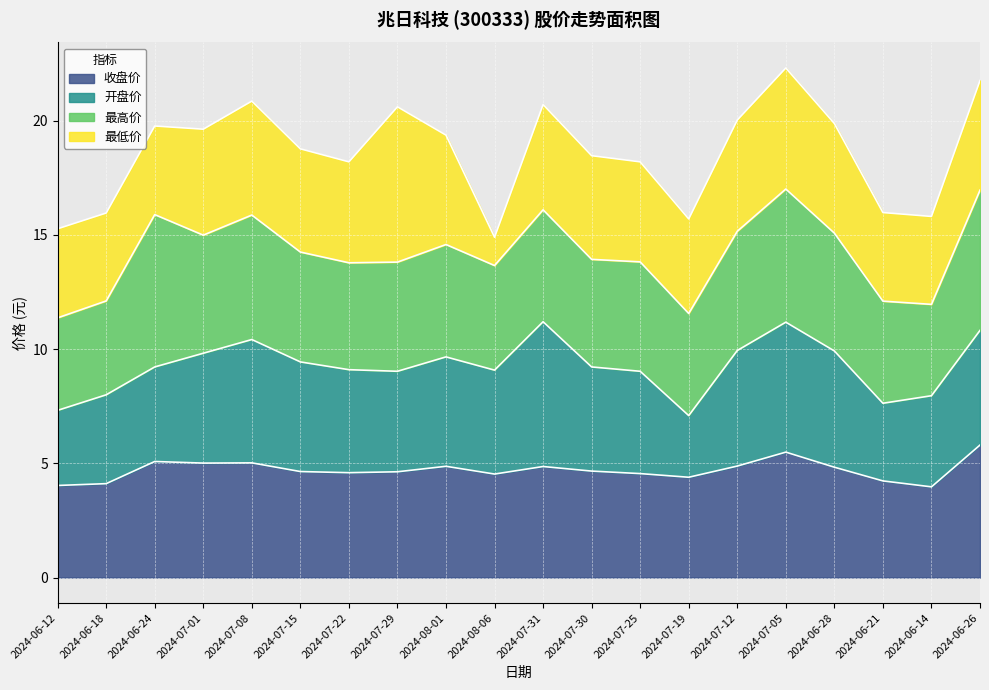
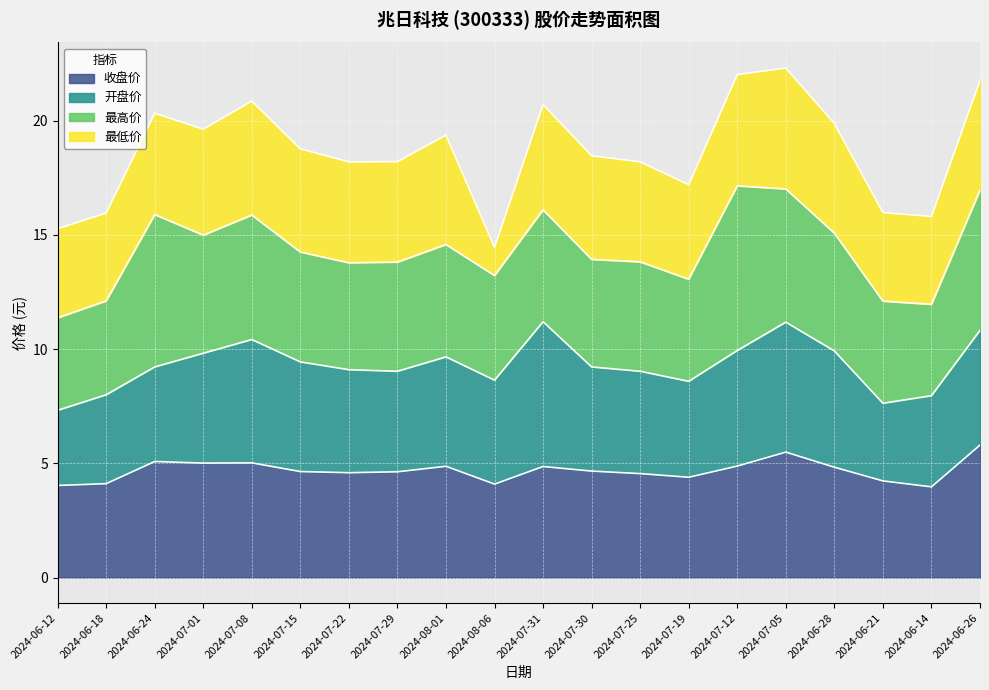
最低价, 2024-06-24: 3.9 -> 4.4
最低价, 2024-07-29: 6.8 -> 4.4
收盘价, 2024-08-06: 4.5 -> 4.1
开盘价, 2024-07-19: 2.7 -> 4.2
最高价, 2024-07-12: 5.2 -> 7.2
